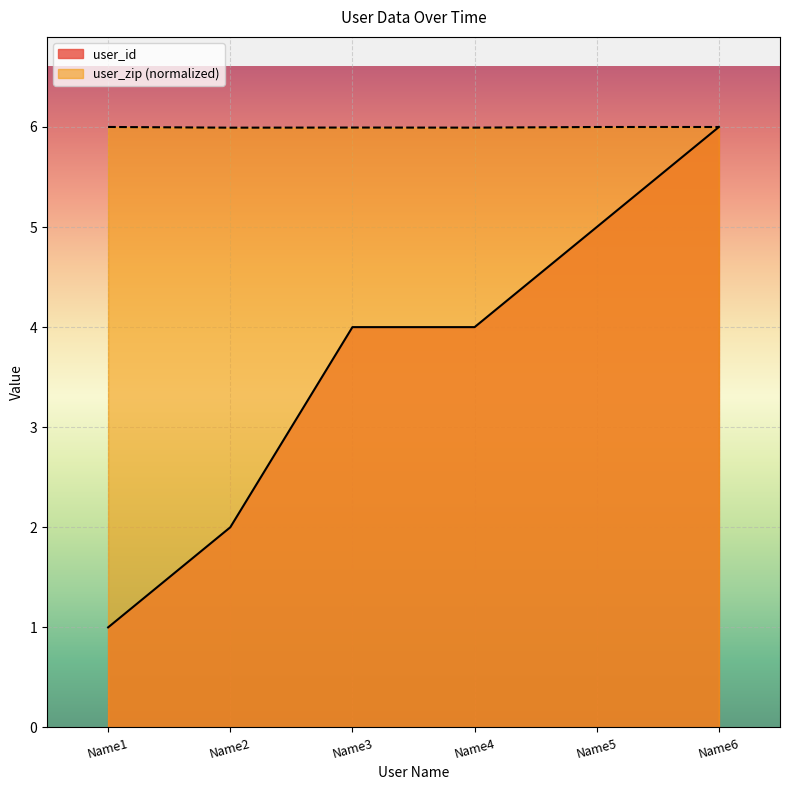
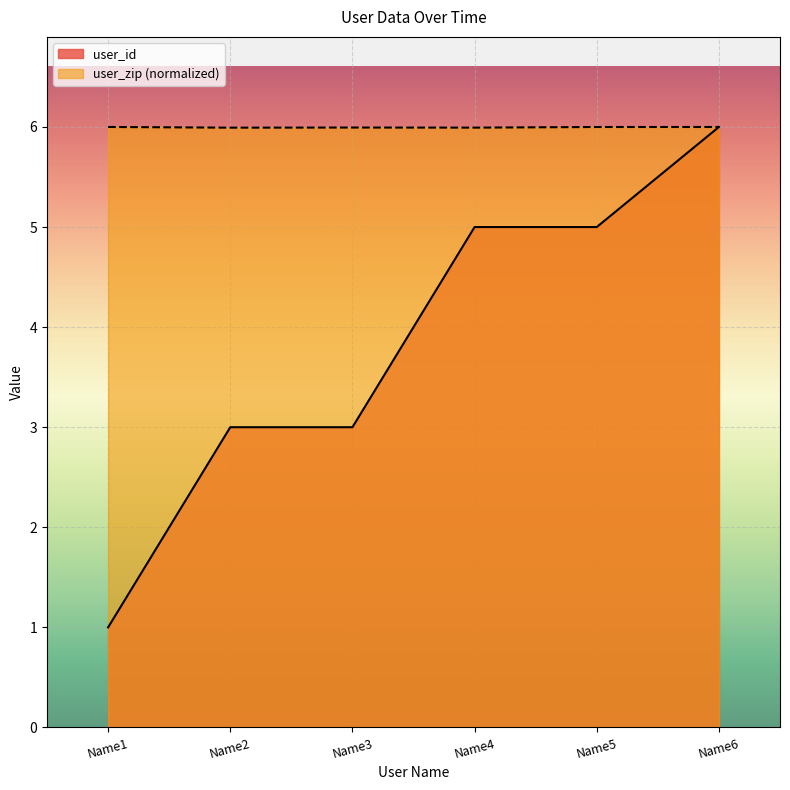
user_id, Name2: 2 -> 3
user_id, Name3: 4 -> 3
user_id, Name4: 4 -> 5
